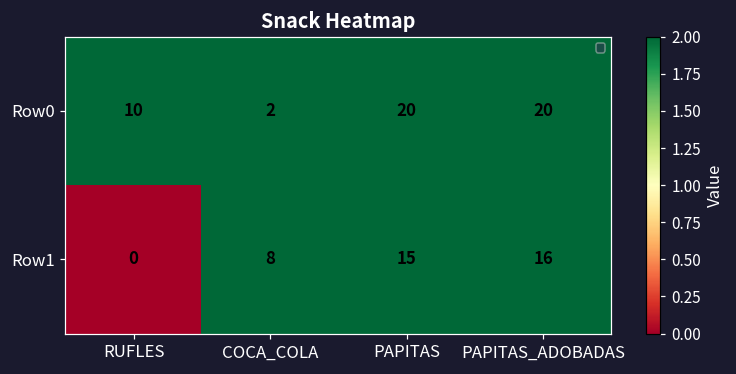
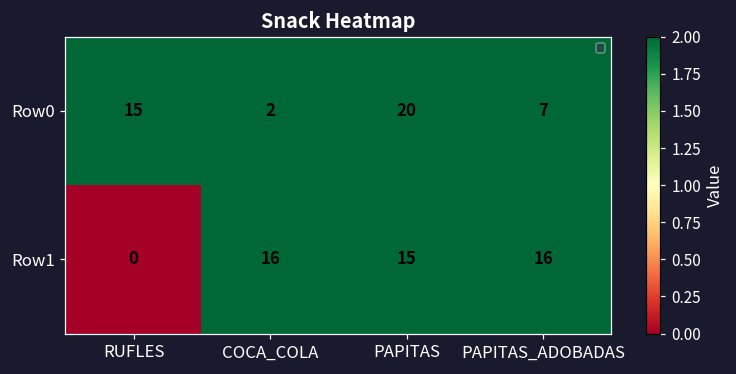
Row0, RUFLES: 10 -> 15
Row0, PAPITAS_ADOBADAS: 20 -> 7
Row1, COCA_COLA: 8 -> 16
